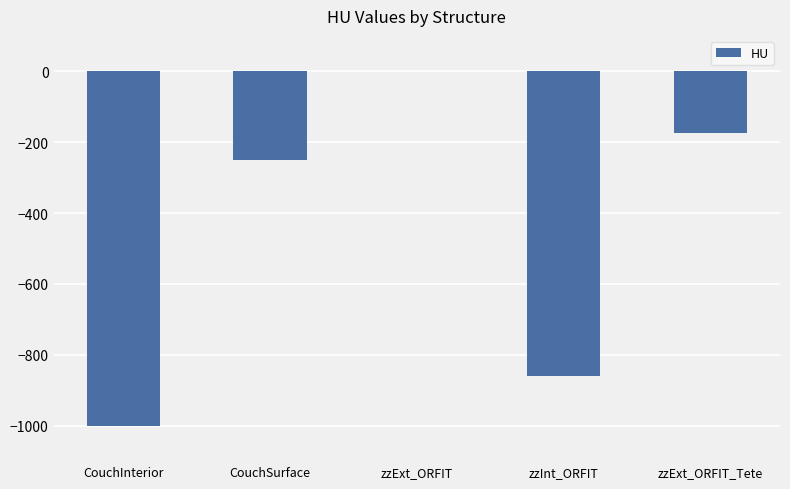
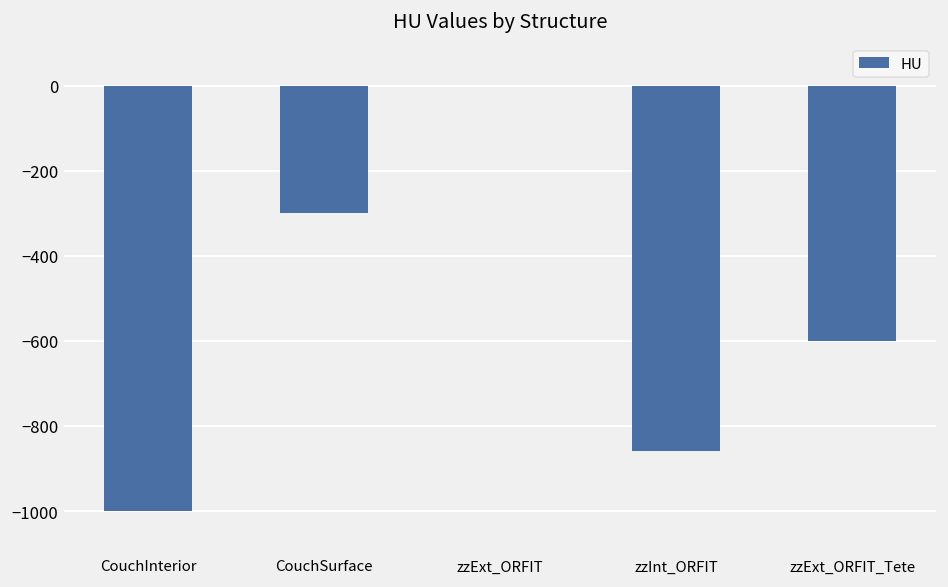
CouchSurface: -250 -> -300
zzExt_ORFIT_Tete: -170 -> -600
